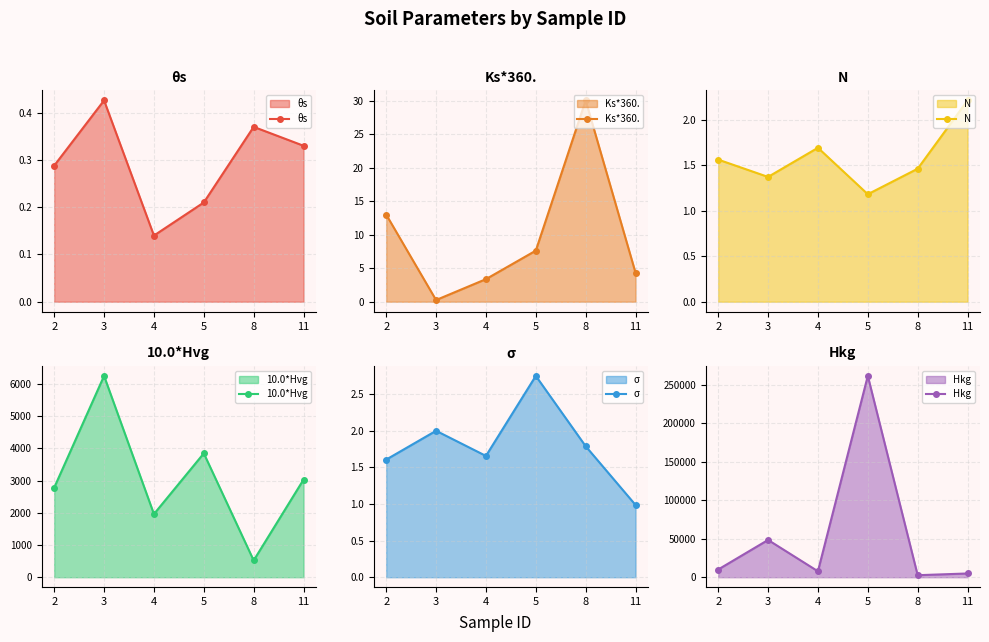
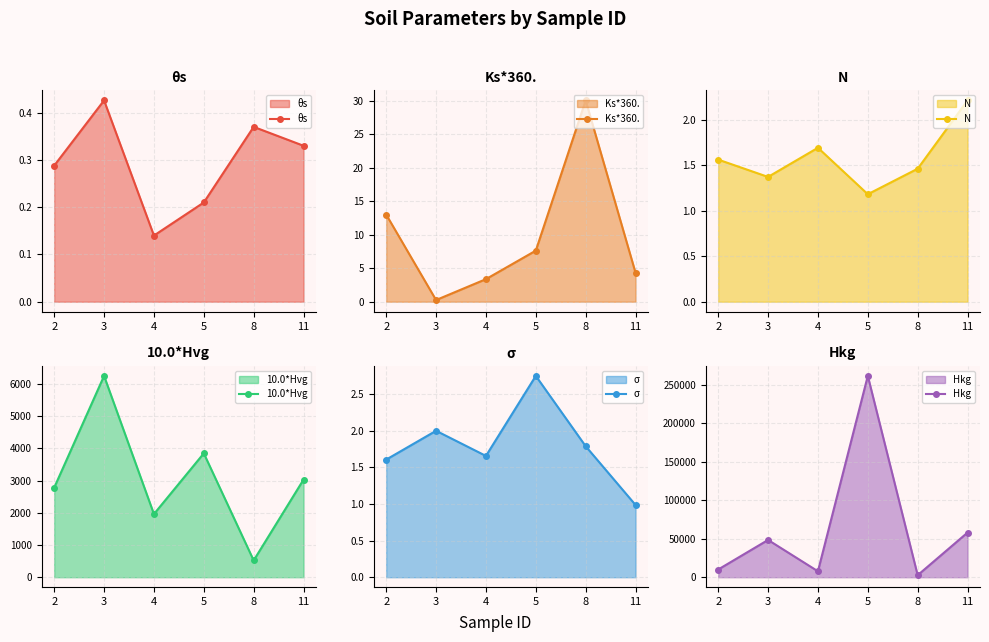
Hkg, 11: 0 -> 60000
